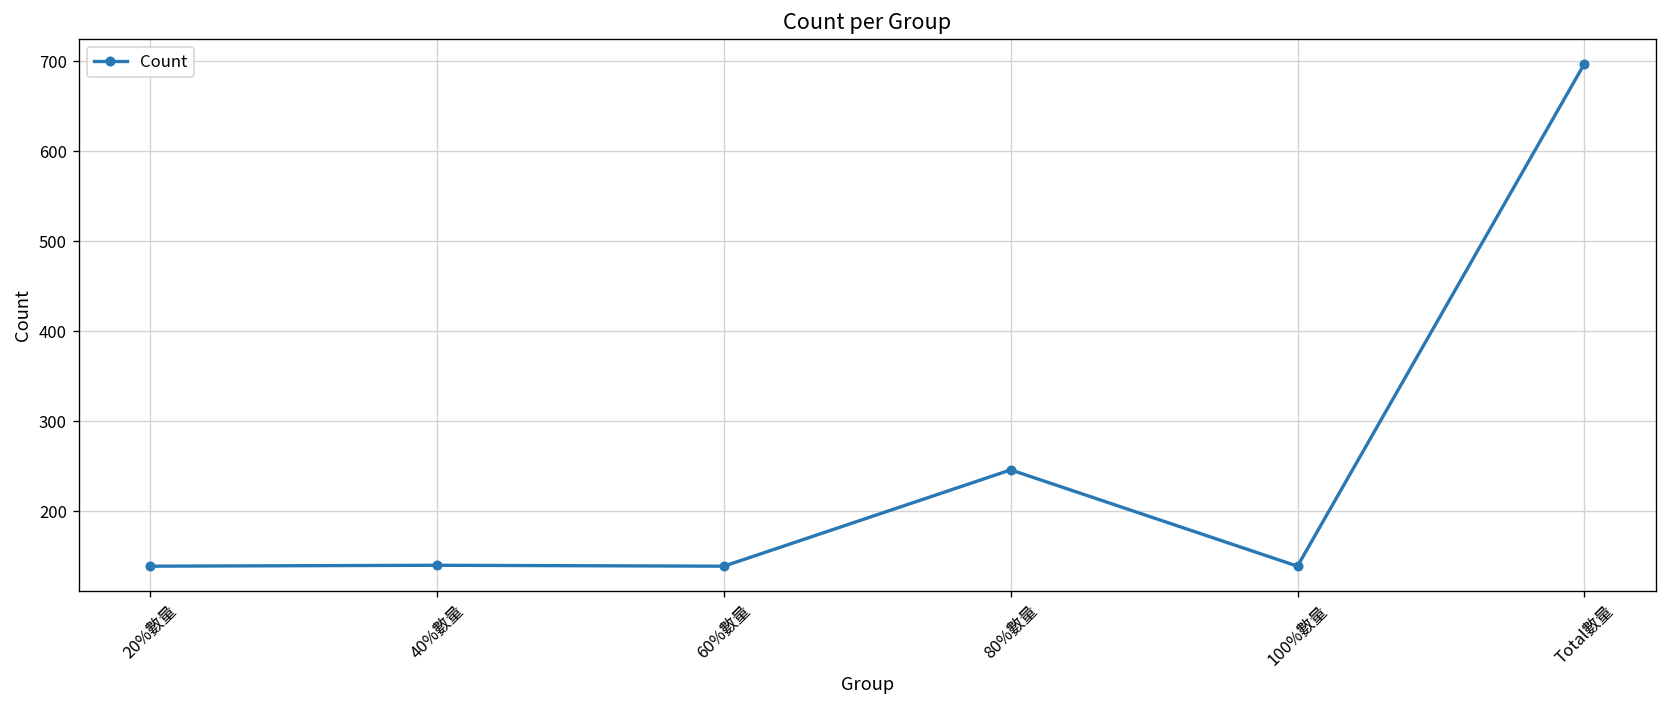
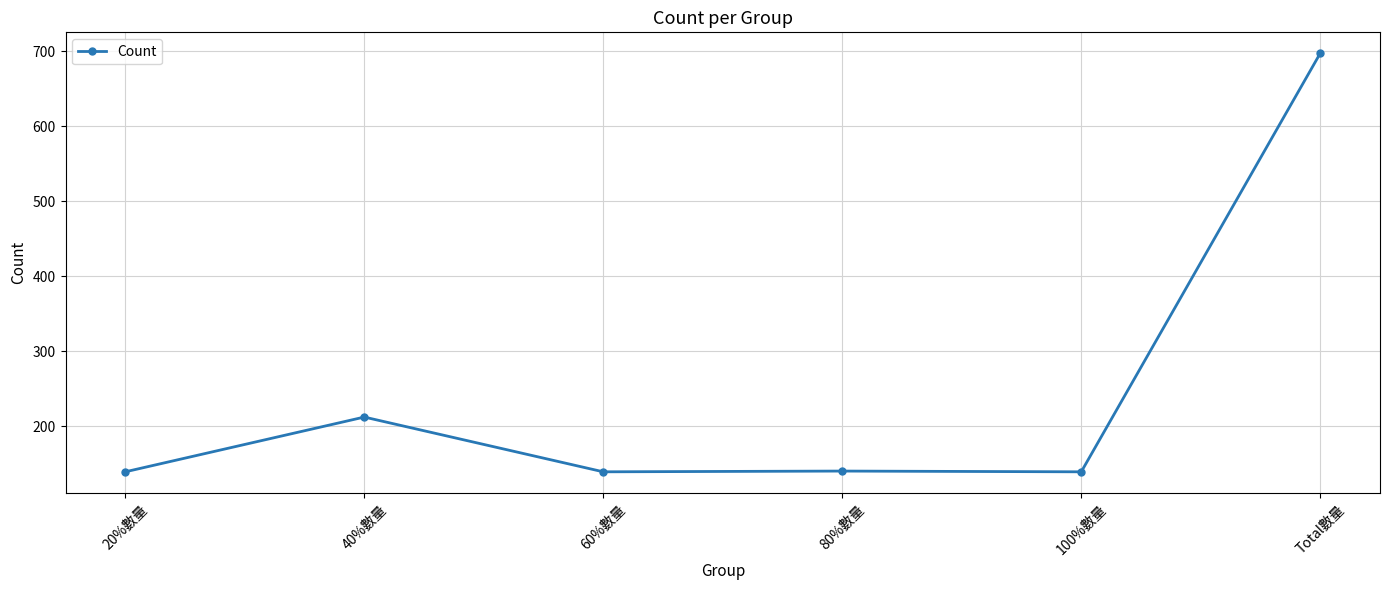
40%數量: 140 -> 210
80%數量: 250 -> 140
